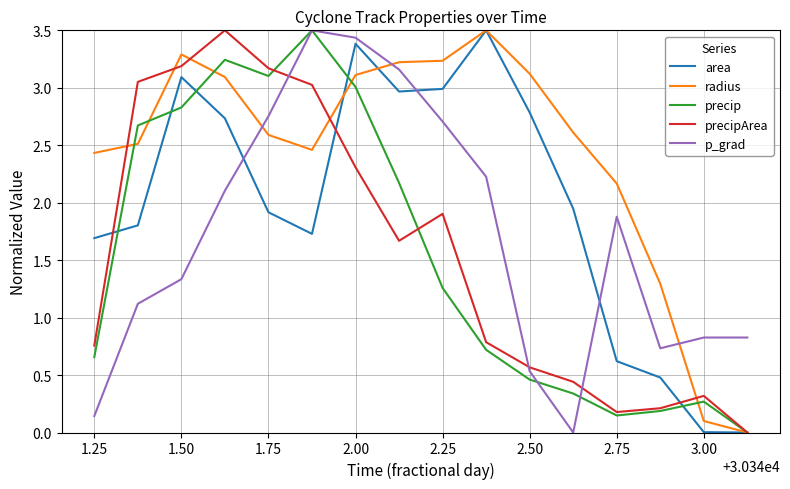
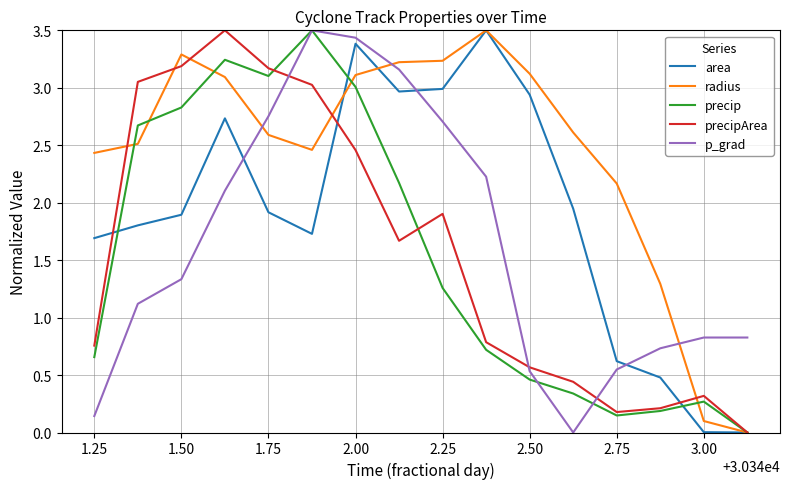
area, 1.50: 3.09 -> 1.90
precipArea, 2.00: 2.31 -> 2.46
area, 2.50: 2.79 -> 2.94
p_grad, 2.75: 1.88 -> 0.55
